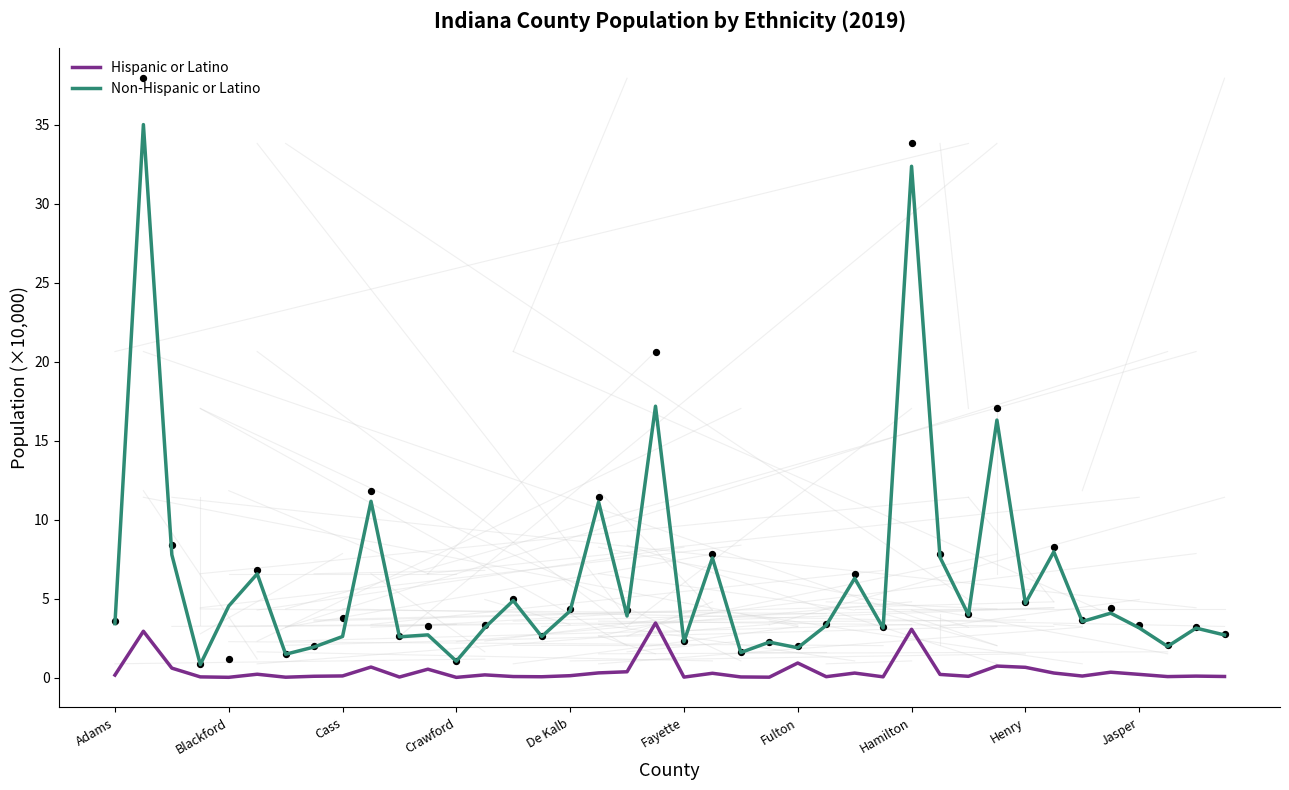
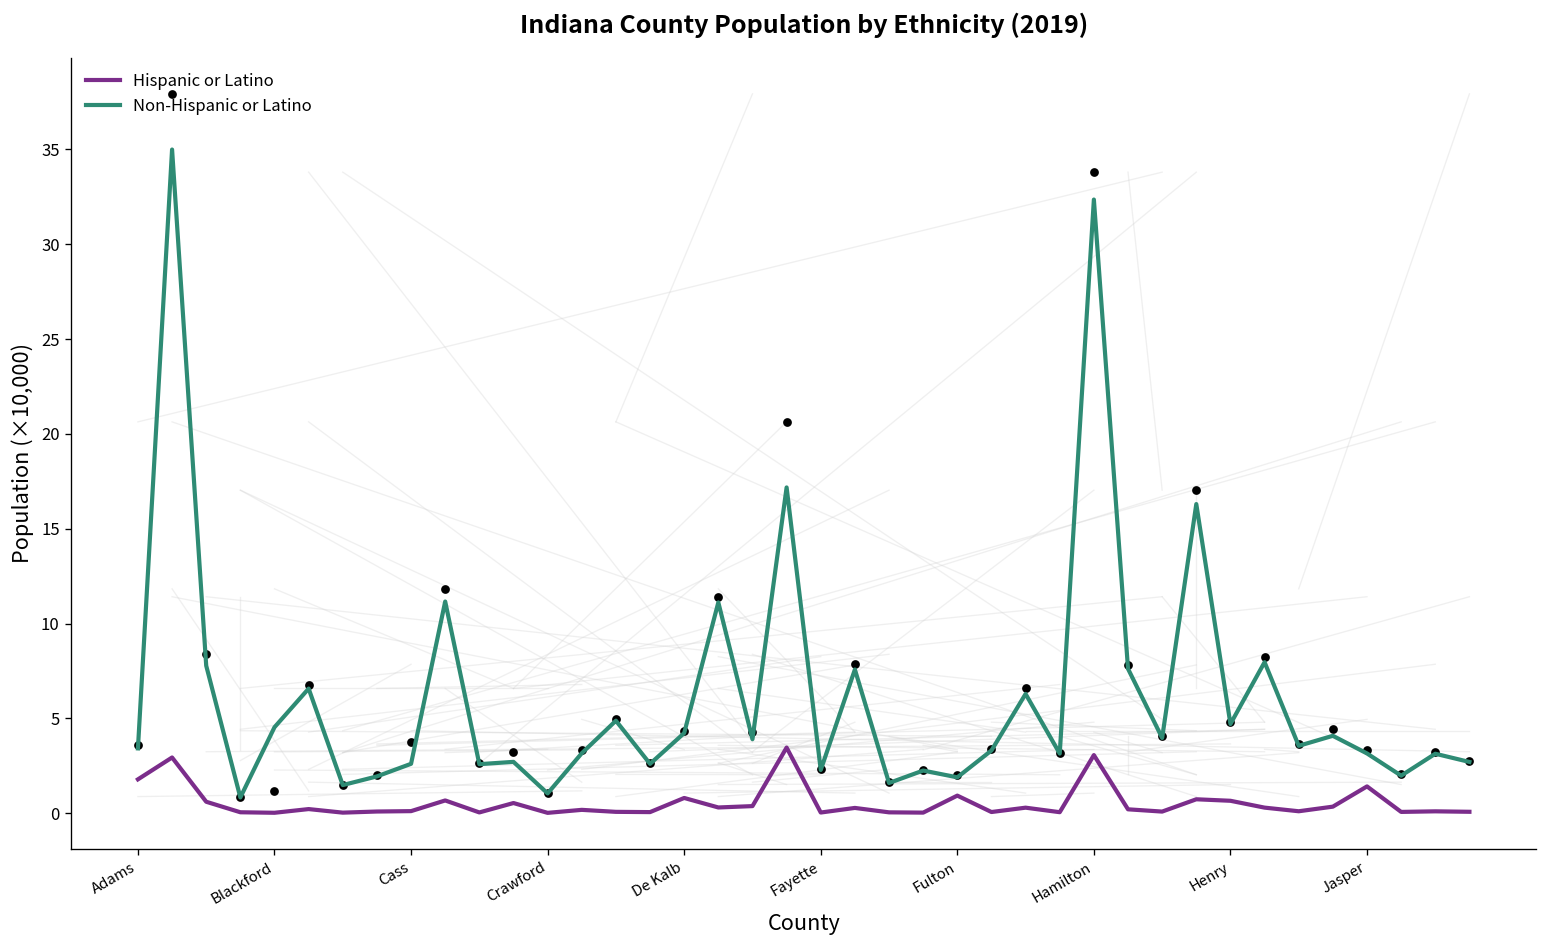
Hispanic or Latino, Adams: 0.2 -> 1.8
Hispanic or Latino, De Kalb: 0.1 -> 0.8
Hispanic or Latino, Jasper: 0.2 -> 1.4
